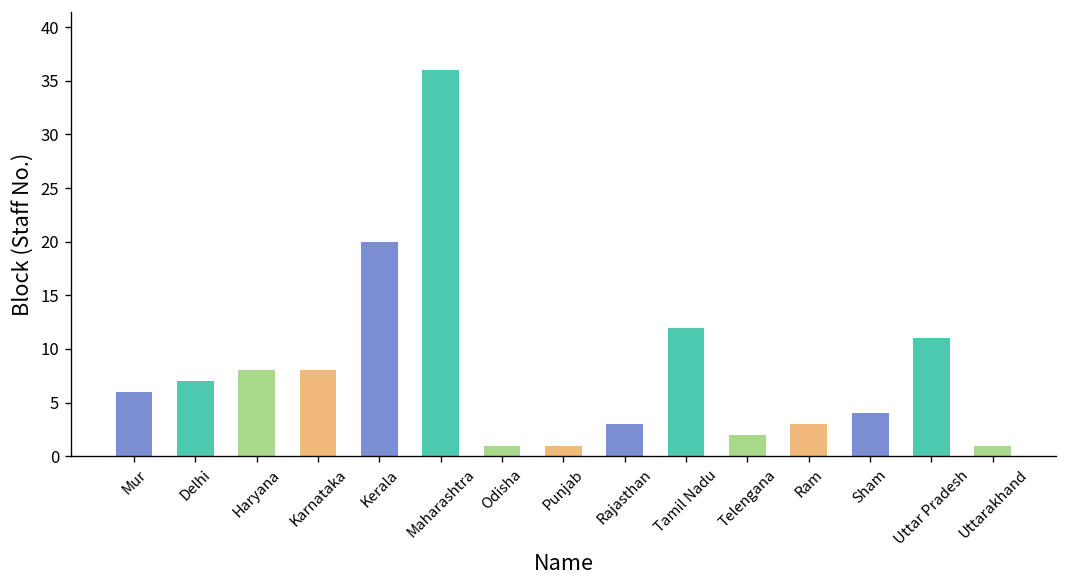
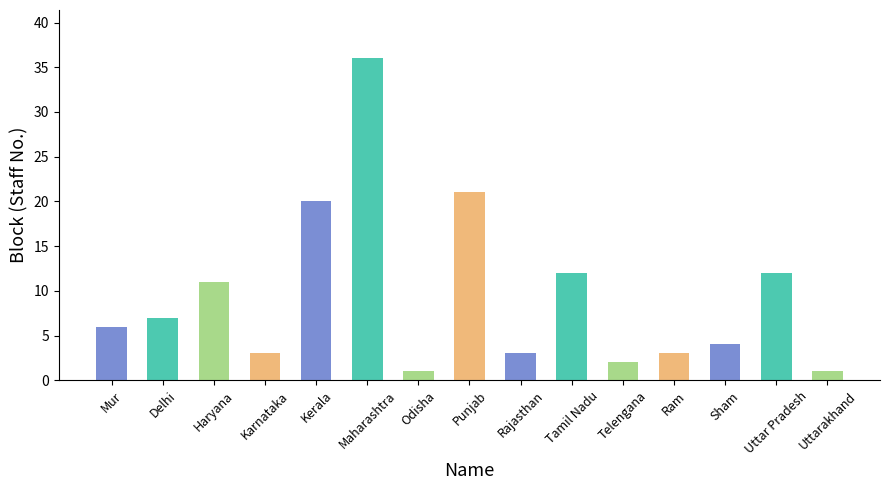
Haryana: 8 -> 11
Karnataka: 8 -> 3
Punjab: 1 -> 21
Uttar Pradesh: 11 -> 12
